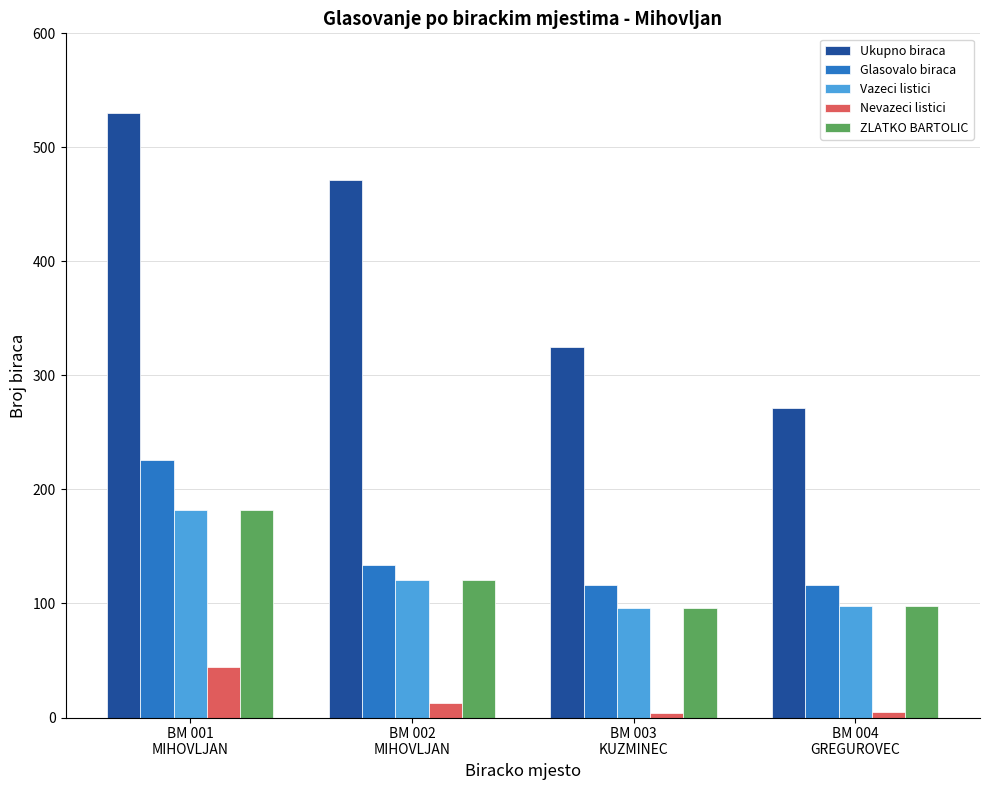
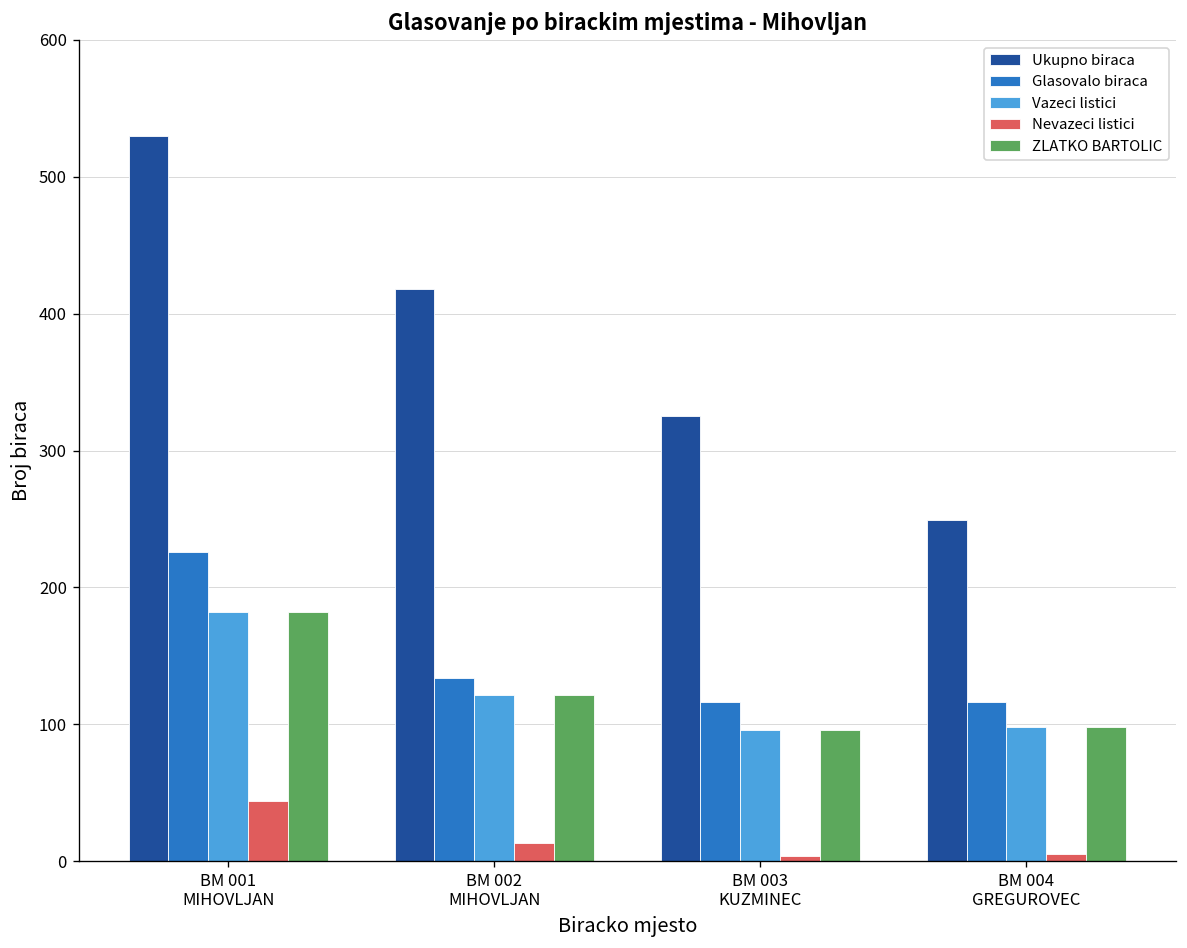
Ukupno biraca, BM 002 MIHOVLJAN: 471 -> 418
Ukupno biraca, BM 004 GREGUROVEC: 271 -> 249
